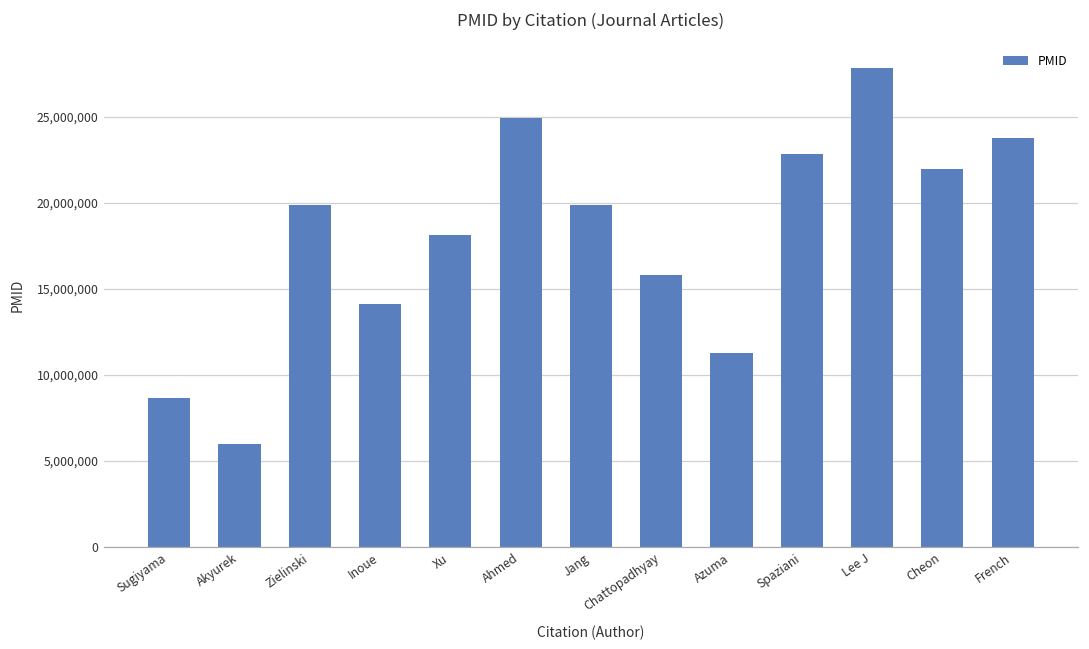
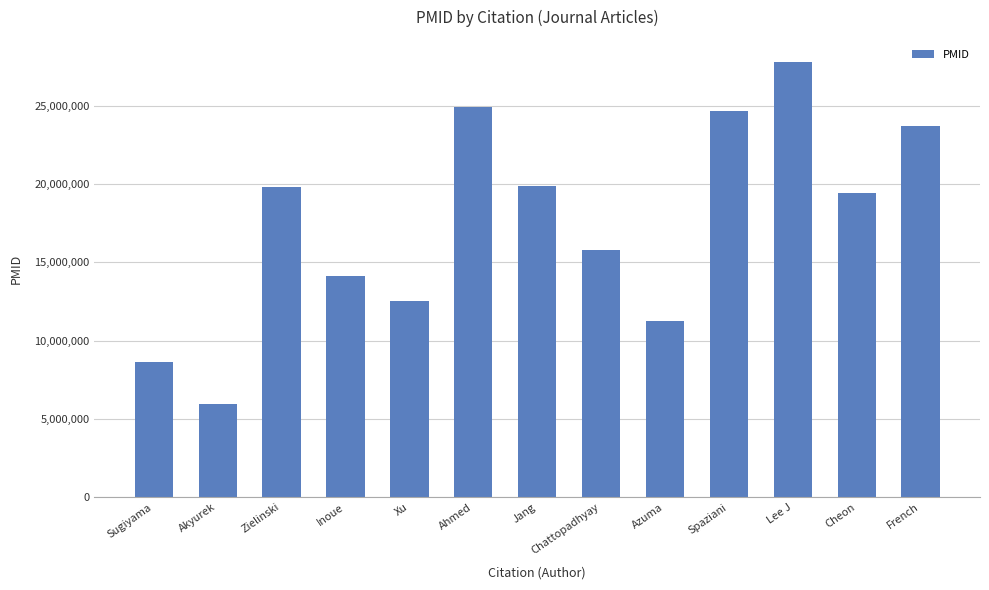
Xu: 18,100,000 -> 12,600,000
Spaziani: 22,800,000 -> 24,700,000
Cheon: 21,900,000 -> 19,500,000
